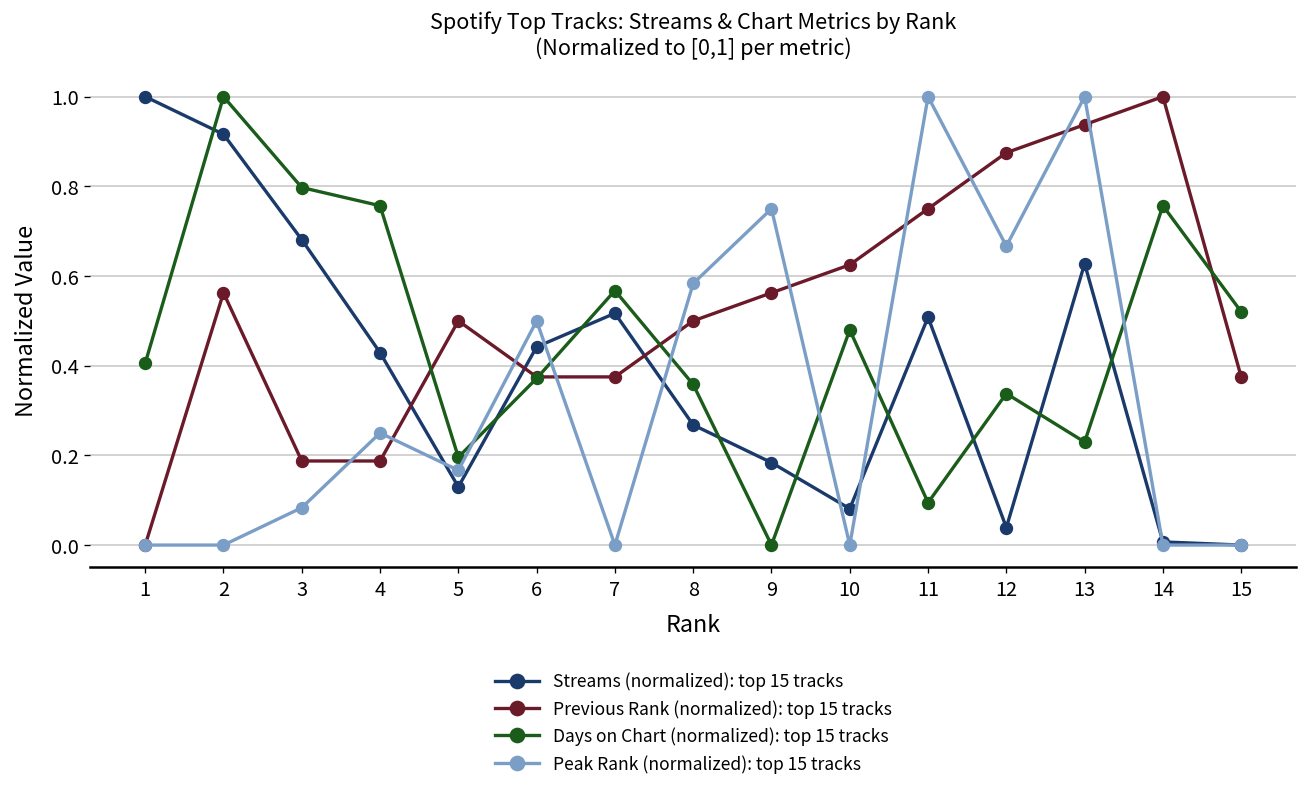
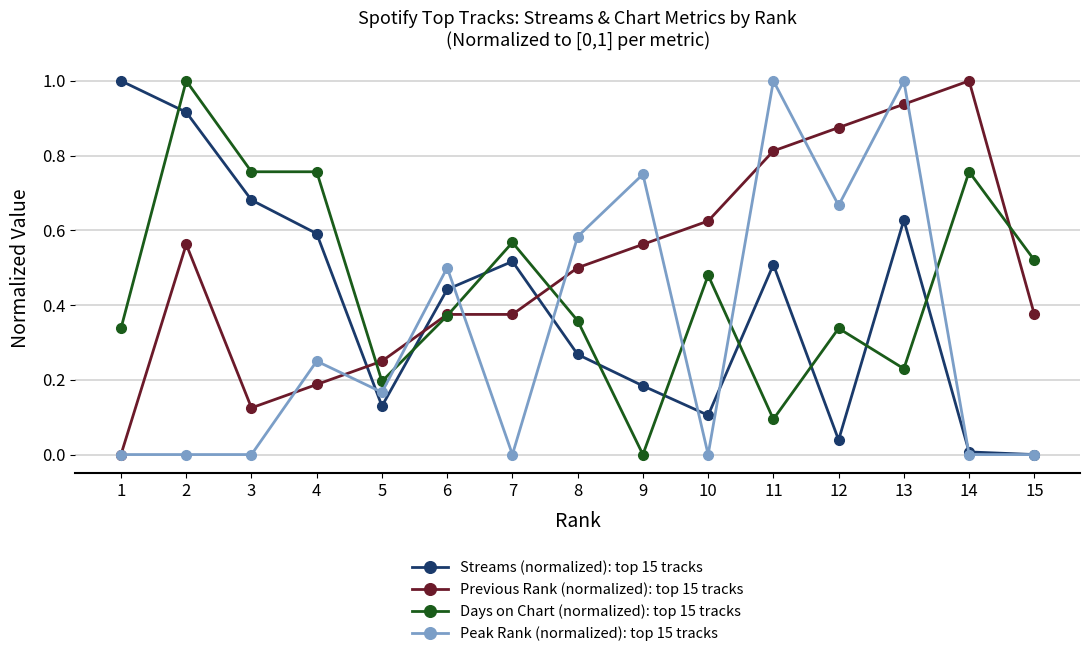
Days on Chart (normalized): top 15 tracks, 1: 0.41 -> 0.34
Previous Rank (normalized): top 15 tracks, 3: 0.19 -> 0.13
Days on Chart (normalized): top 15 tracks, 3: 0.80 -> 0.76
Peak Rank (normalized): top 15 tracks, 3: 0.08 -> 0.00
Streams (normalized): top 15 tracks, 4: 0.43 -> 0.59
Previous Rank (normalized): top 15 tracks, 5: 0.50 -> 0.25
Streams (normalized): top 15 tracks, 10: 0.08 -> 0.11
Previous Rank (normalized): top 15 tracks, 11: 0.75 -> 0.81
